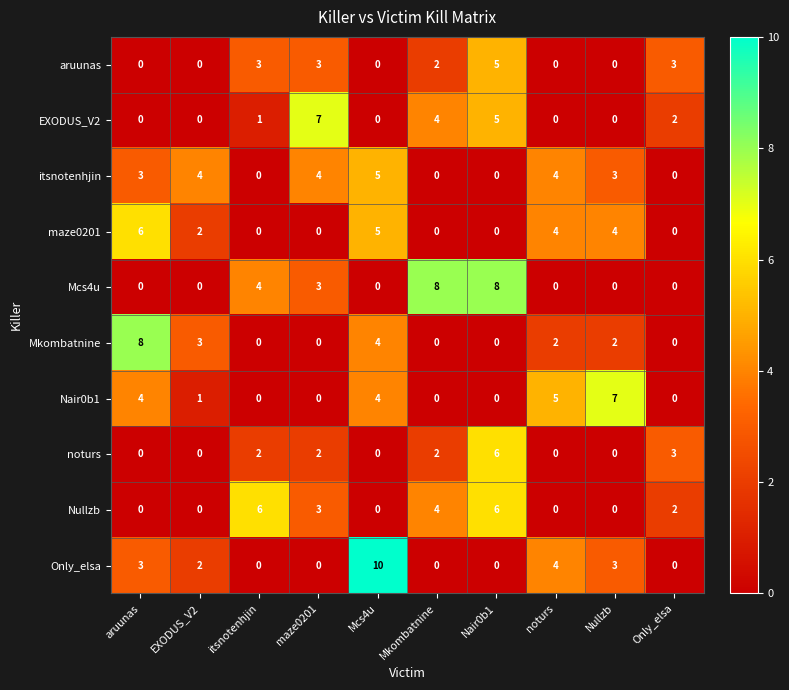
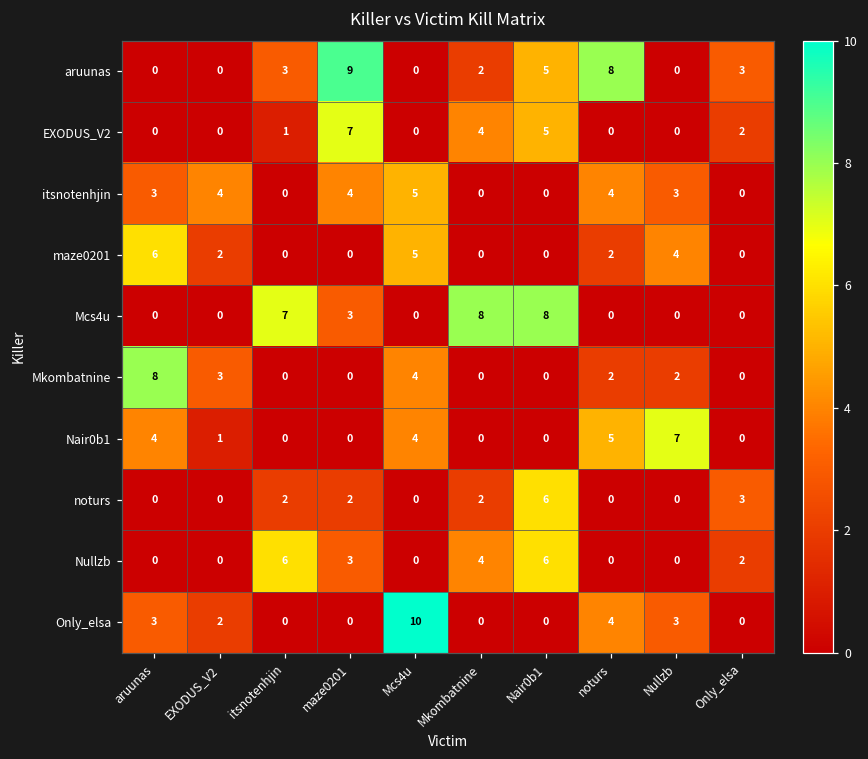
aruunas, maze0201: 3 -> 9
aruunas, noturs: 0 -> 8
maze0201, noturs: 4 -> 2
Mcs4u, itsnotenhjin: 4 -> 7
